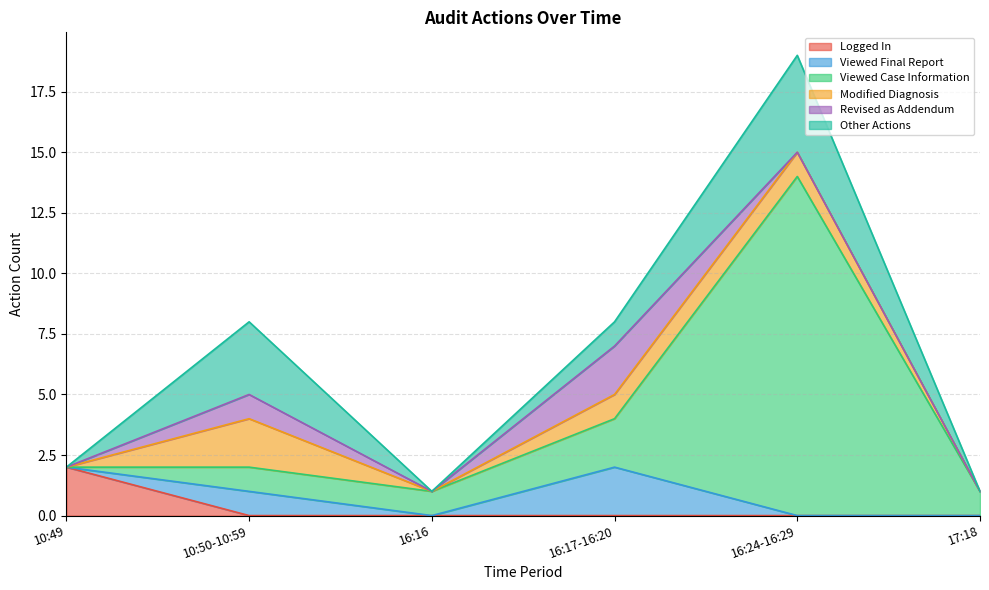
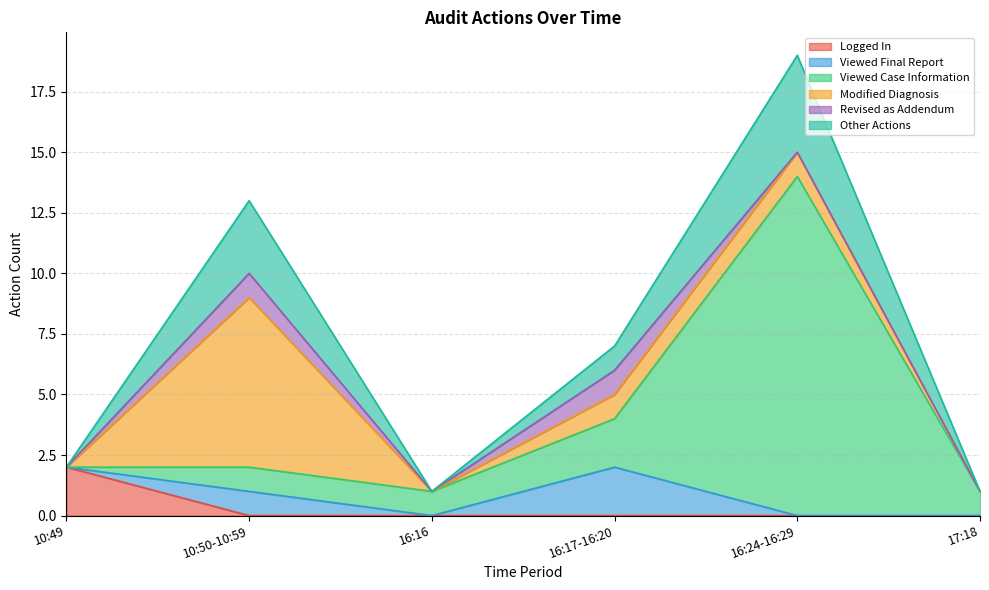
Modified Diagnosis, 10:50-10:59: 2 -> 7
Revised as Addendum, 16:17-16:20: 2 -> 1
